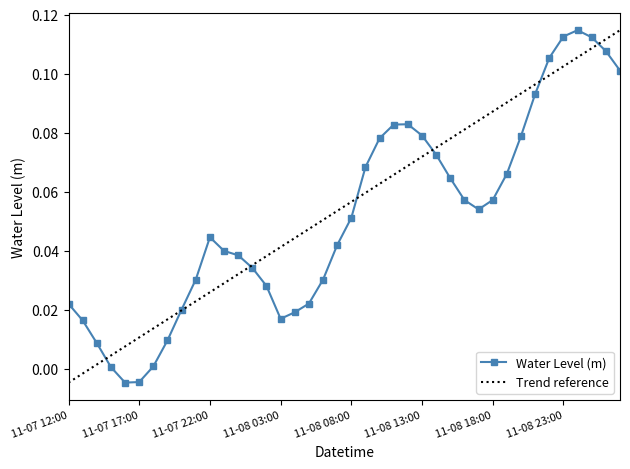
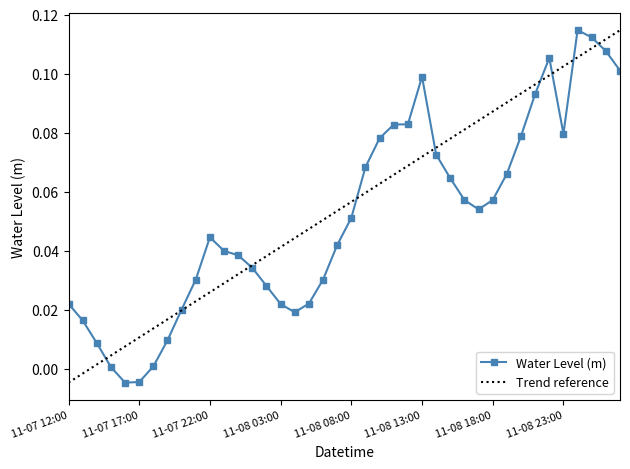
Water Level (m), 11-08 03:00: 0.017 -> 0.022
Water Level (m), 11-08 13:00: 0.079 -> 0.099
Water Level (m), 11-08 23:00: 0.113 -> 0.080
